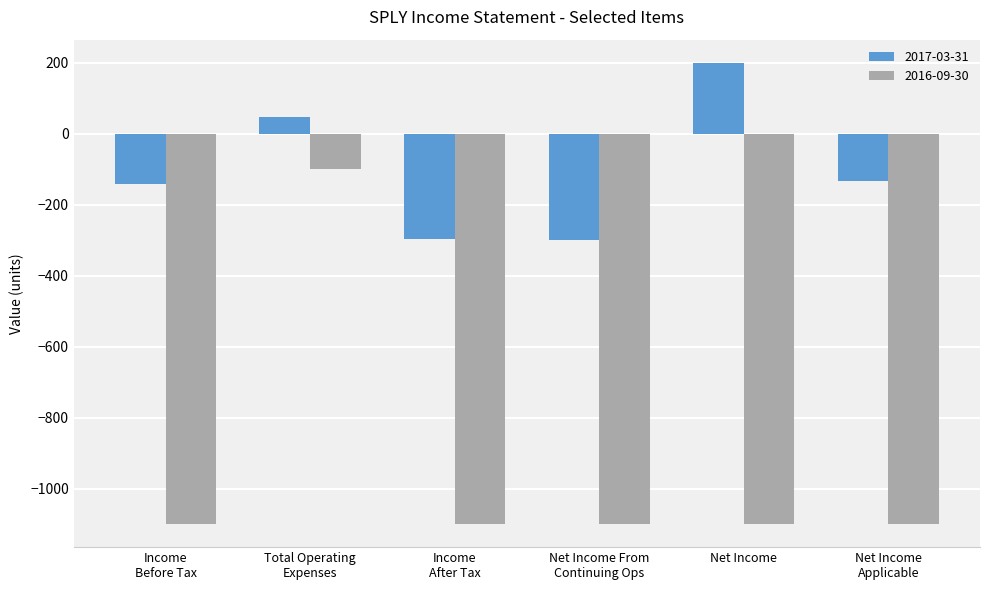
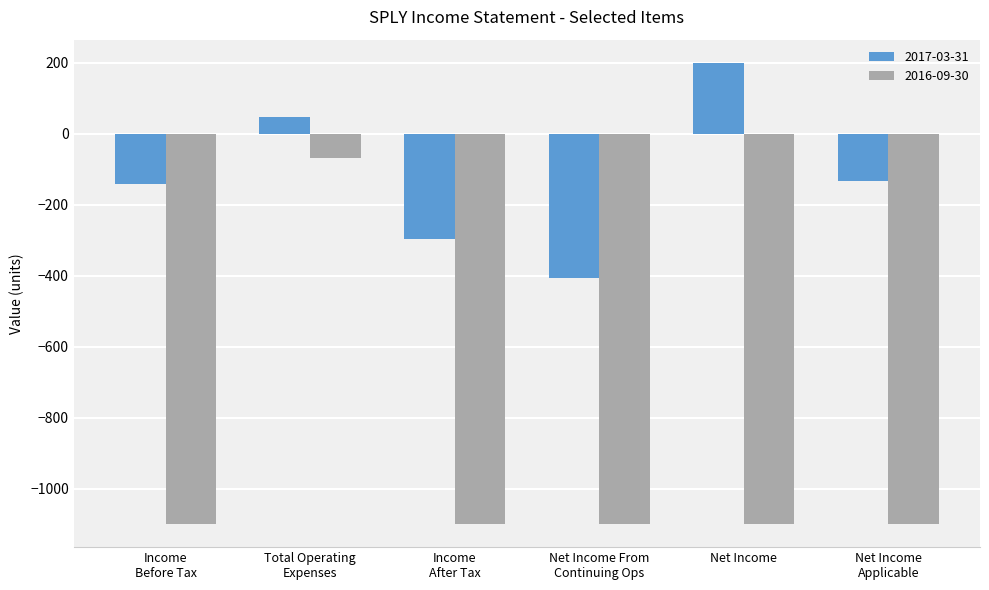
2016-09-30, Total Operating Expenses: -100 -> -70
2017-03-31, Net Income From Continuing Ops: -300 -> -410
